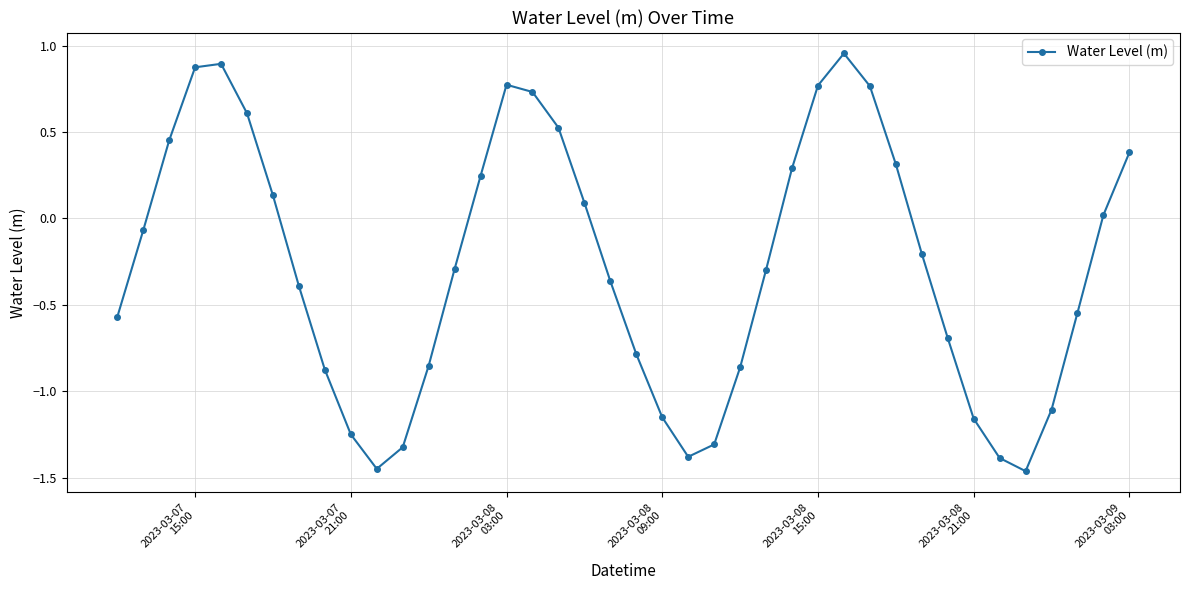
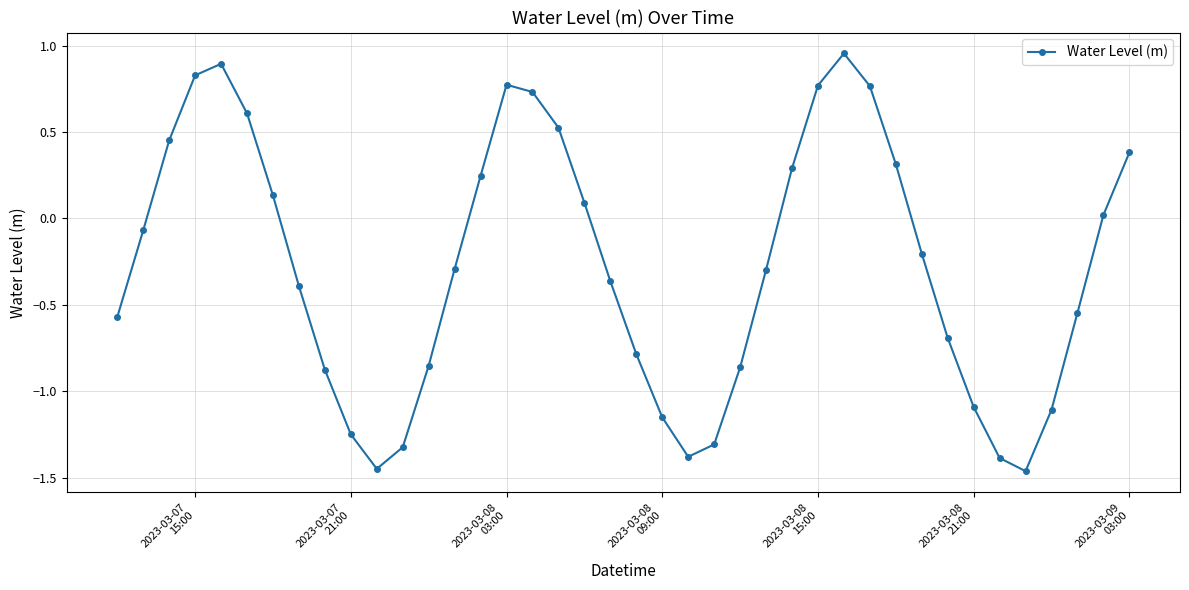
2023-03-07 15:00: 0.87 -> 0.83
2023-03-08 21:00: -1.16 -> -1.09
